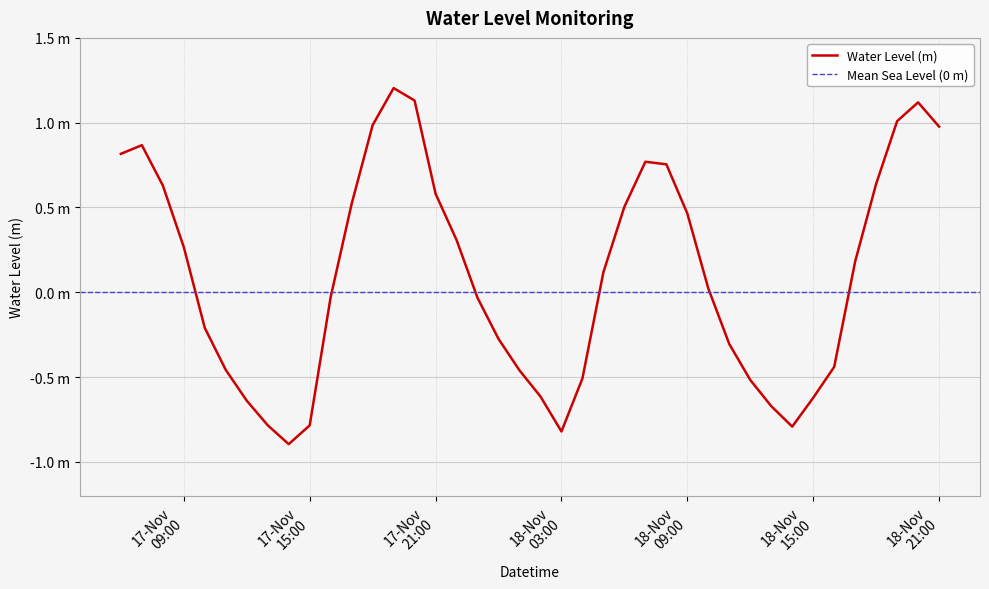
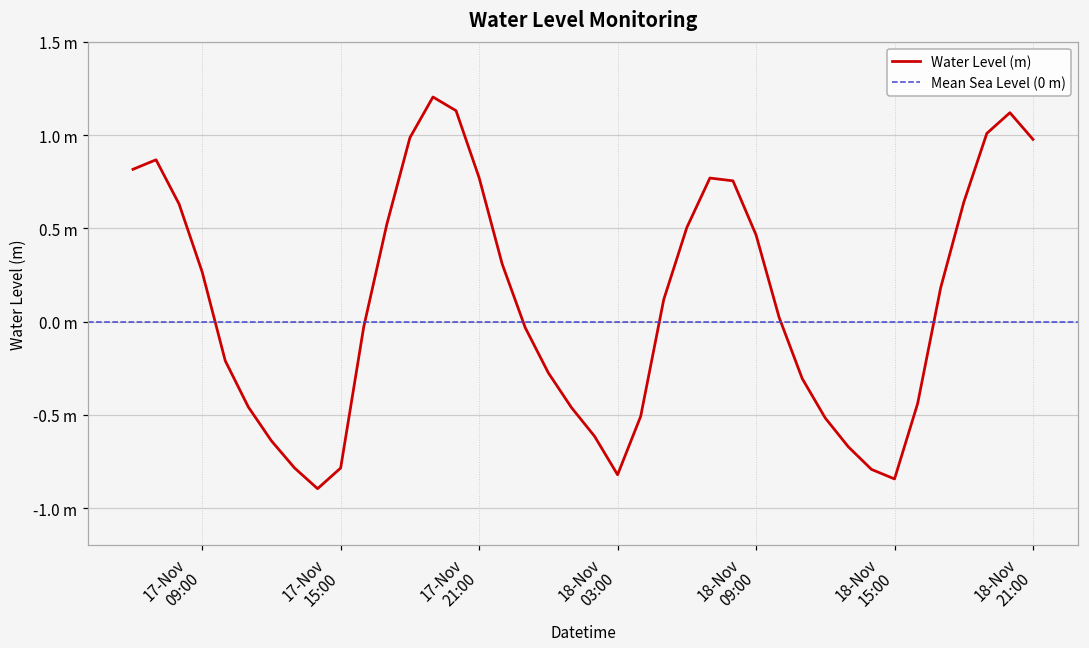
17-Nov 21:00: 0.58 m -> 0.77 m
18-Nov 15:00: -0.62 m -> -0.84 m
